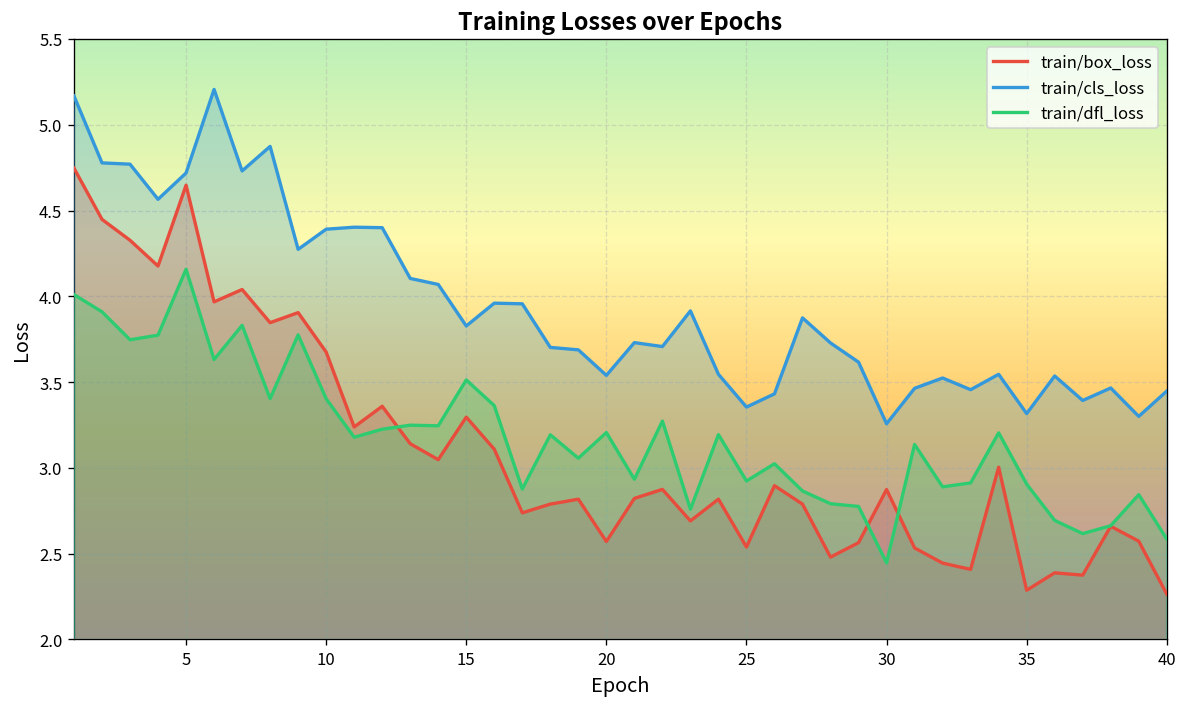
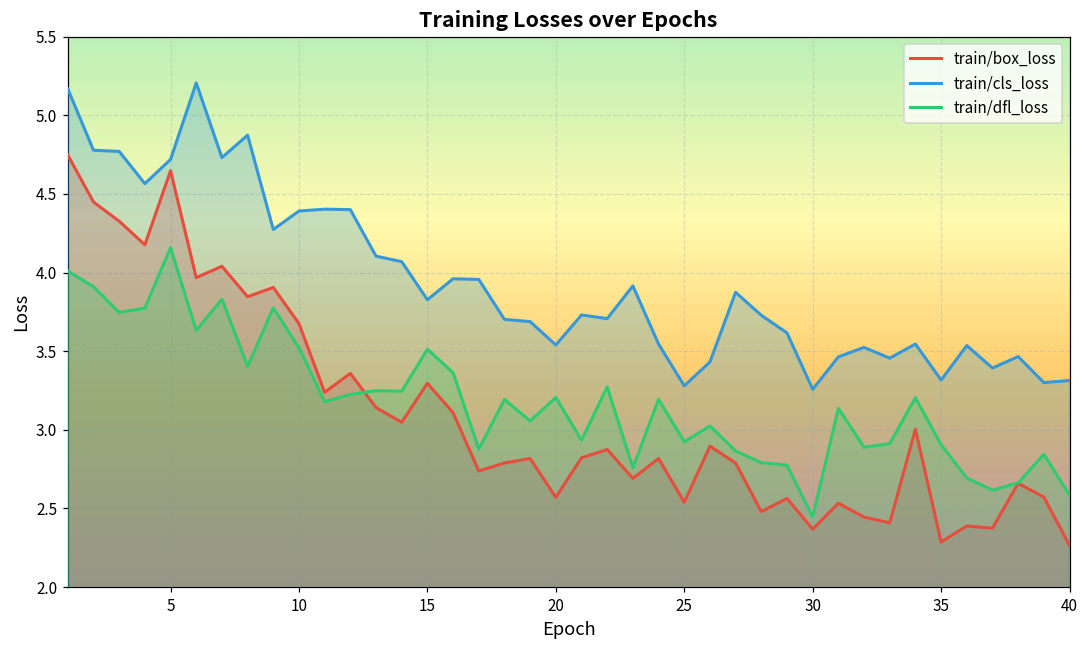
train/dfl_loss, 10: 3.40 -> 3.52
train/cls_loss, 25: 3.35 -> 3.28
train/box_loss, 30: 2.87 -> 2.37
train/cls_loss, 40: 3.45 -> 3.31
